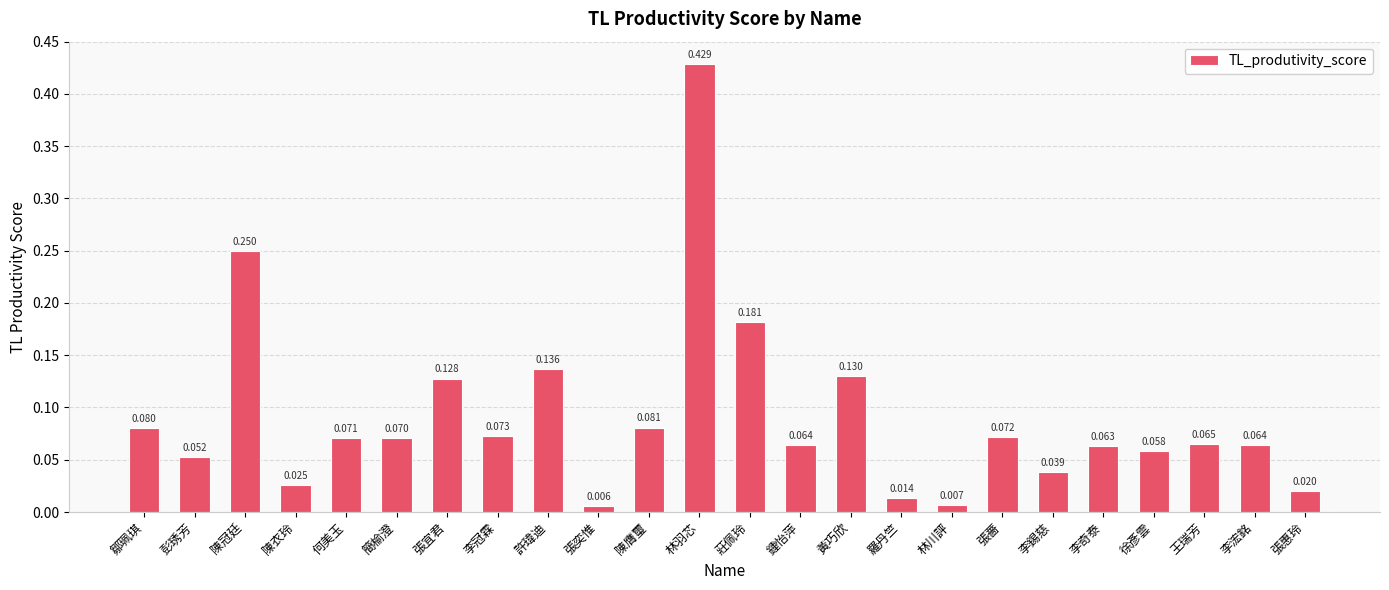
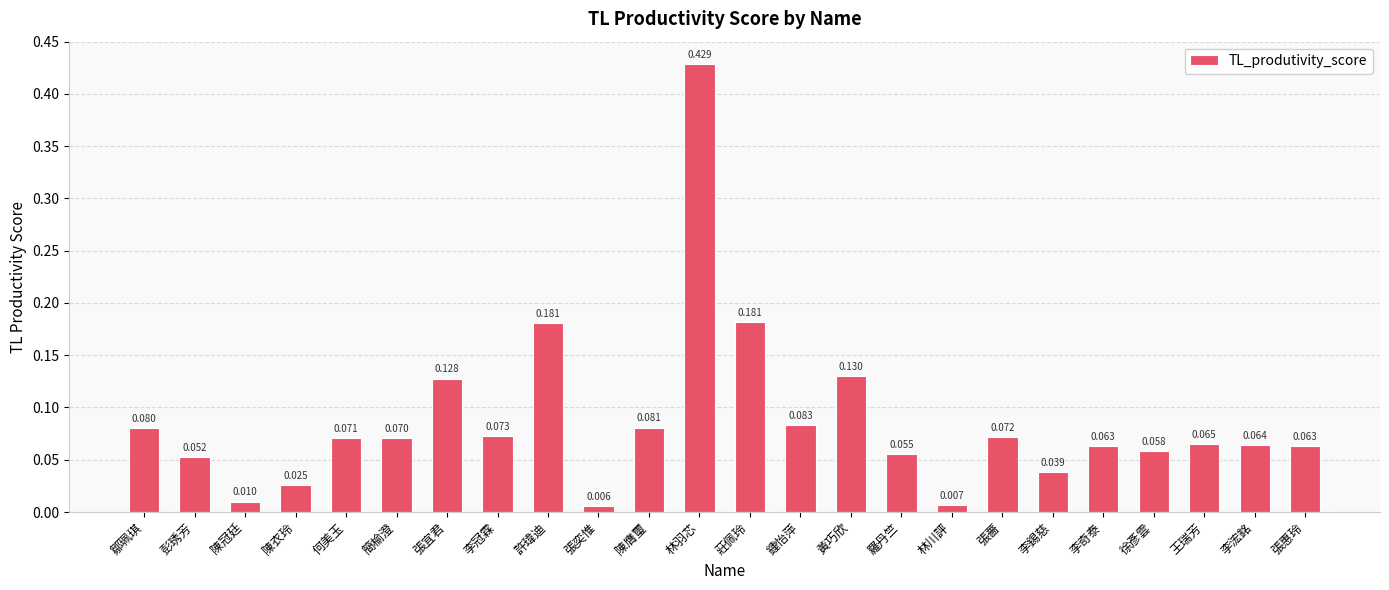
陳冠廷: 0.250 -> 0.010
許瑋迪: 0.136 -> 0.181
鍾怡萍: 0.064 -> 0.083
羅丹竺: 0.014 -> 0.055
張惠玲: 0.020 -> 0.063
